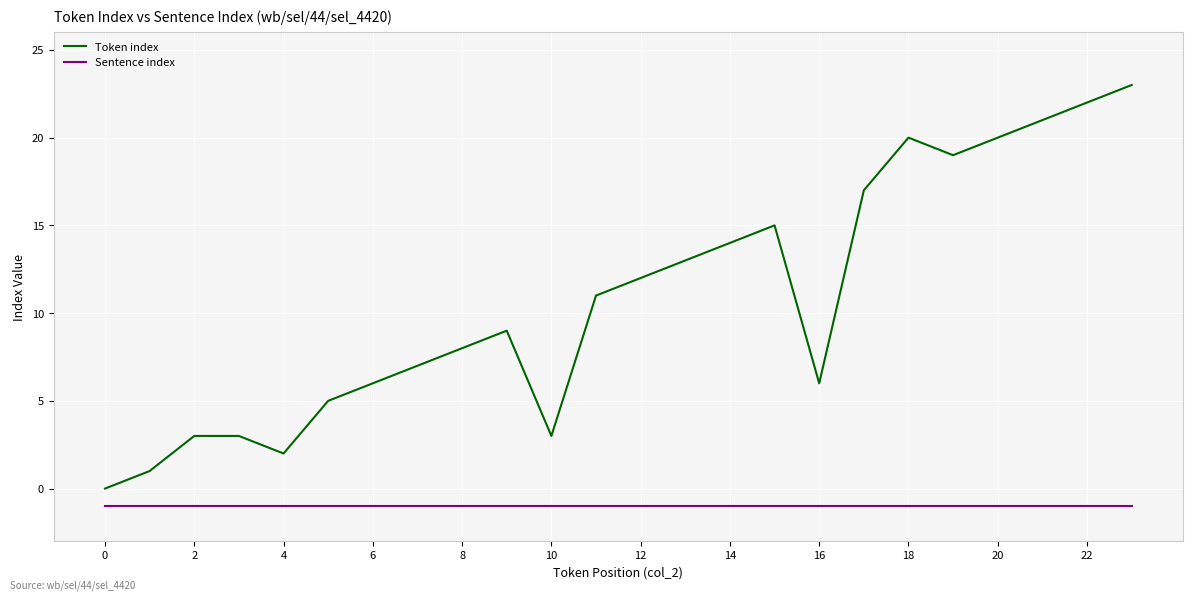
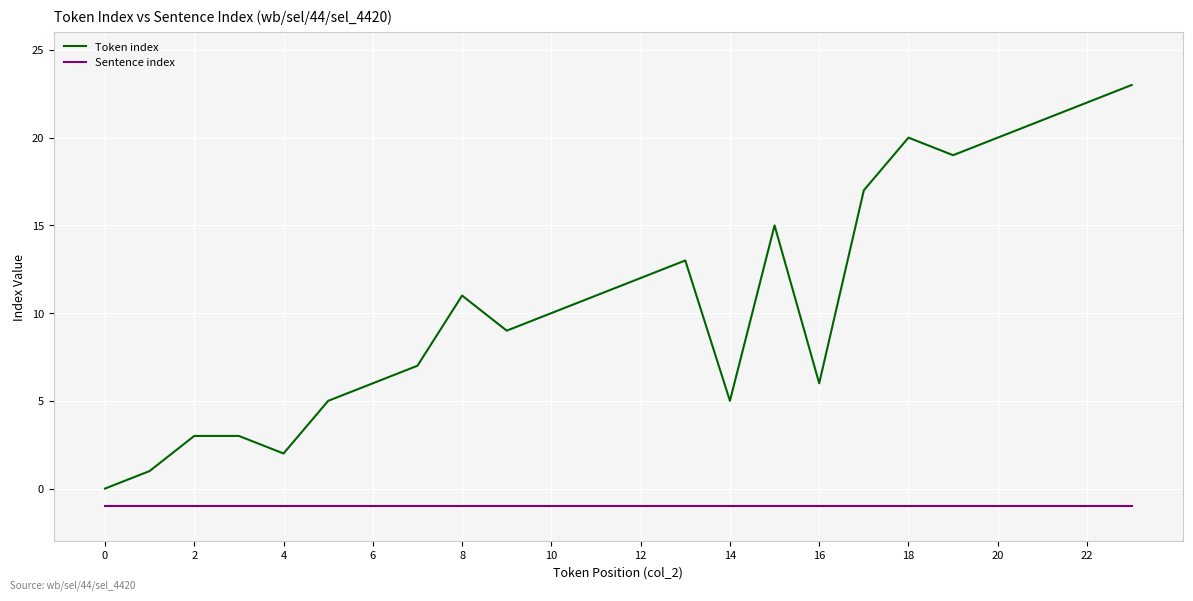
Token index, 8: 8 -> 11
Token index, 10: 3 -> 10
Token index, 14: 14 -> 5
